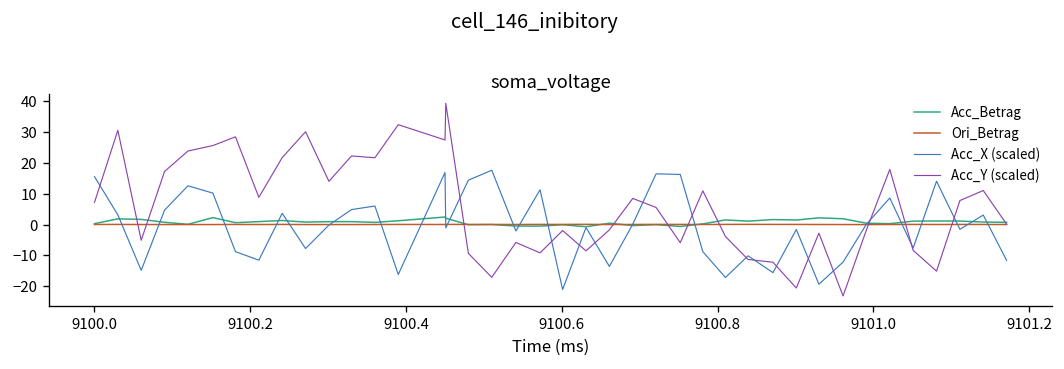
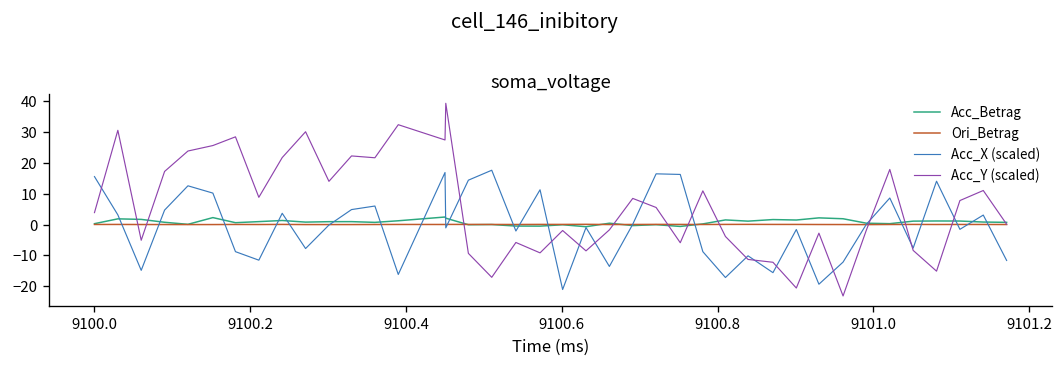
Acc_Y (scaled), 9100.0: 7 -> 4
